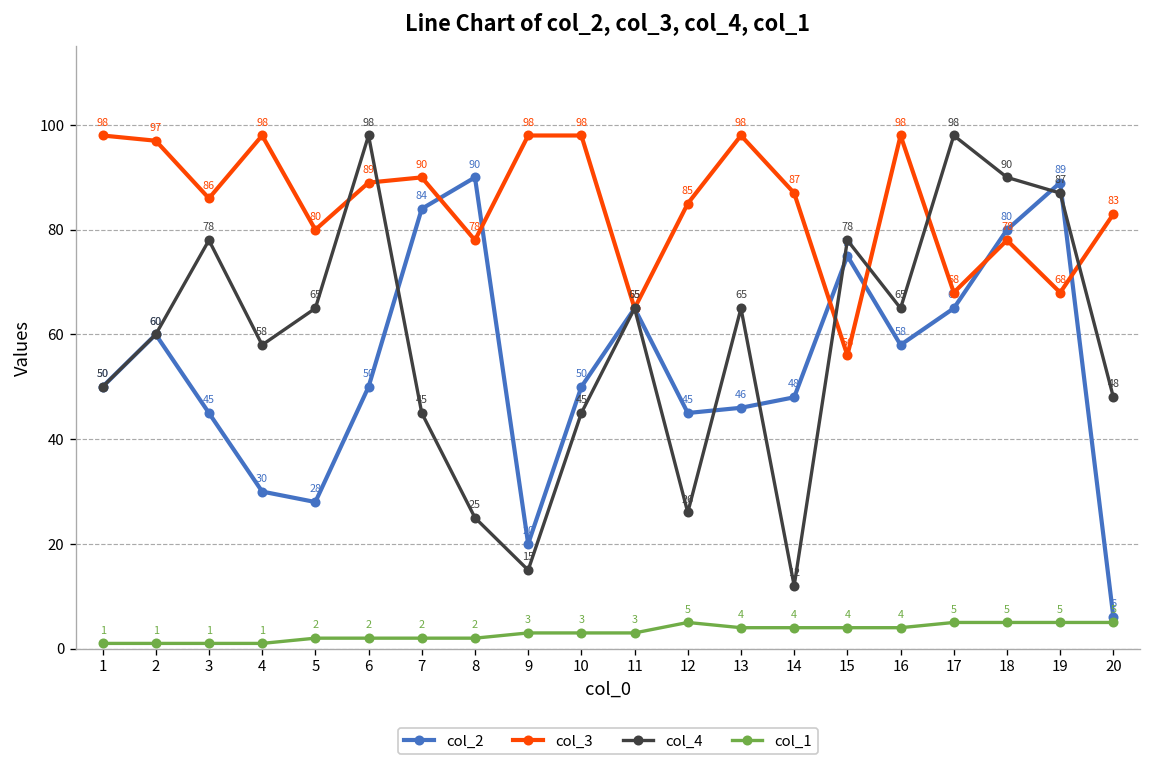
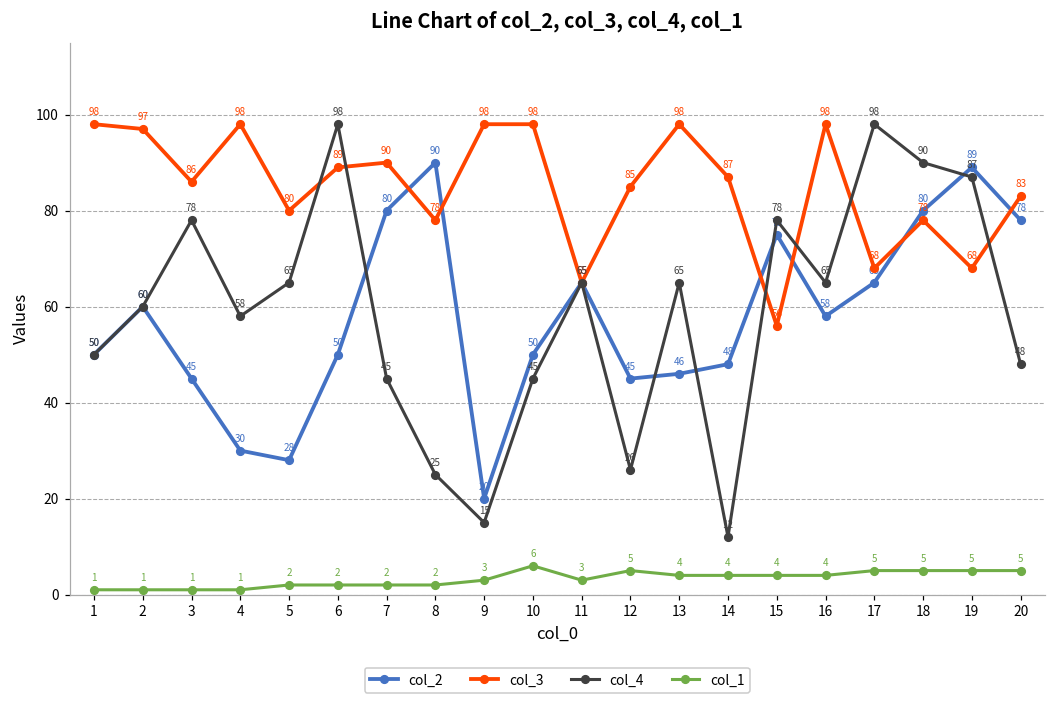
col_2, 7: 84 -> 80
col_1, 10: 3 -> 6
col_2, 20: 6 -> 78
